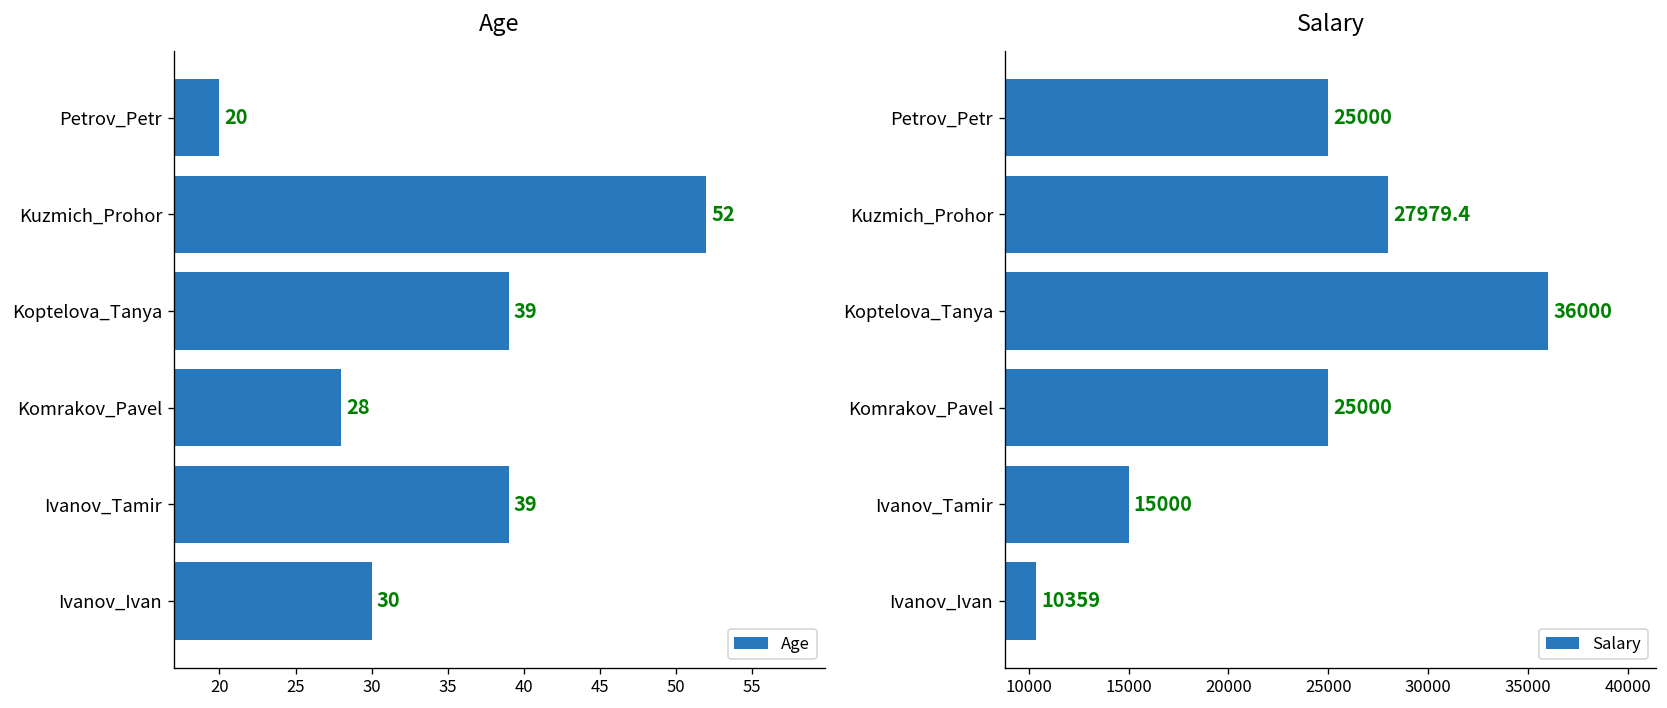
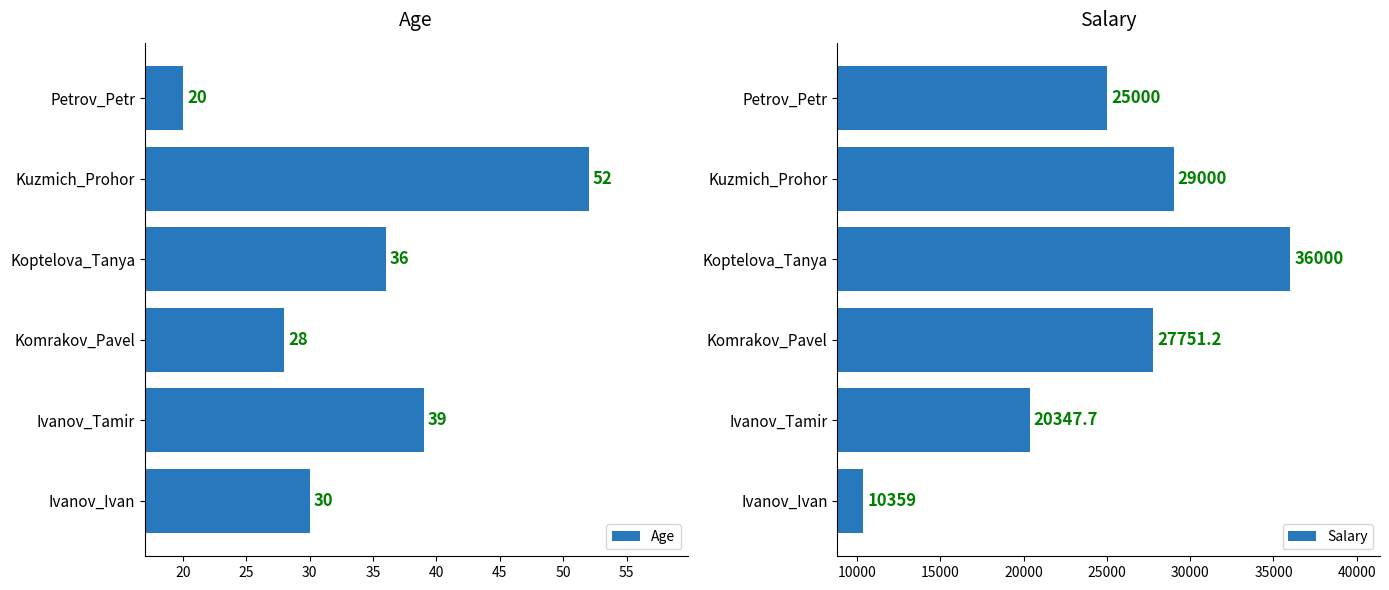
Age, Koptelova_Tanya: 39 -> 36
Salary, Kuzmich_Prohor: 27979.4 -> 29000
Salary, Komrakov_Pavel: 25000 -> 27751.2
Salary, Ivanov_Tamir: 15000 -> 20347.7
